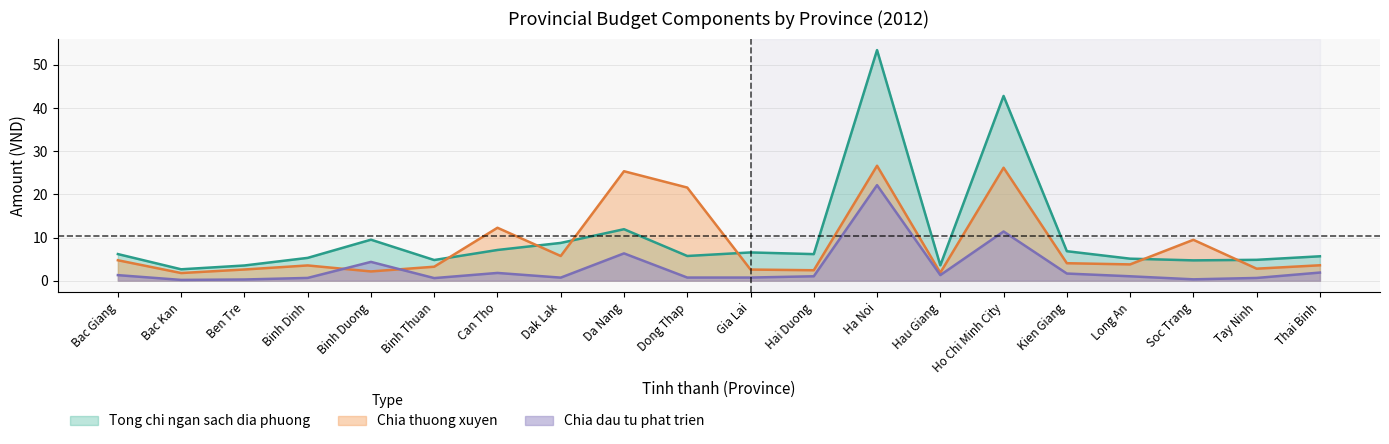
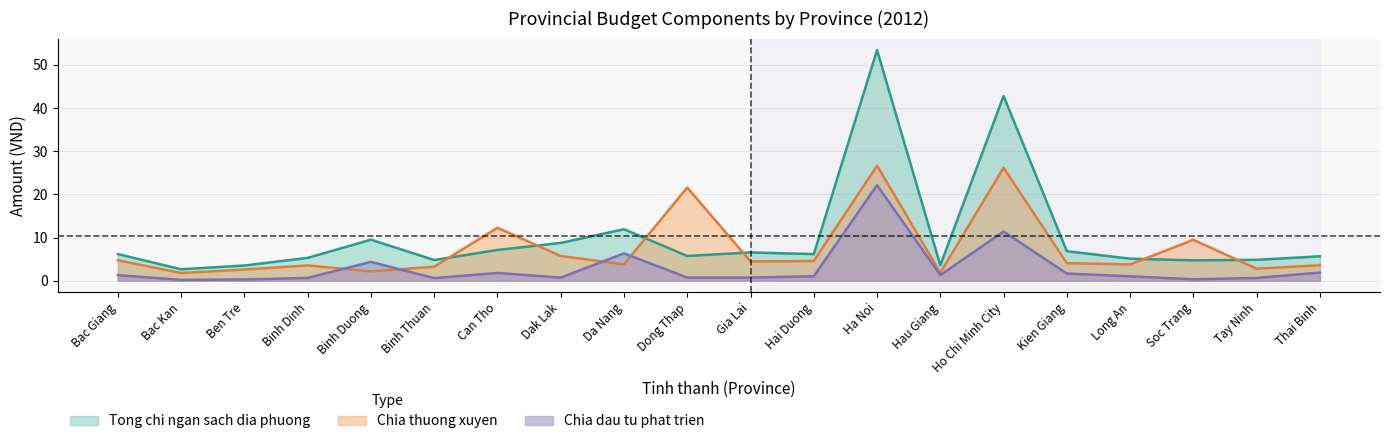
Chia thuong xuyen, Da Nang: 25 -> 4
Chia thuong xuyen, Gia Lai: 3 -> 4
Chia thuong xuyen, Hai Duong: 2 -> 5
